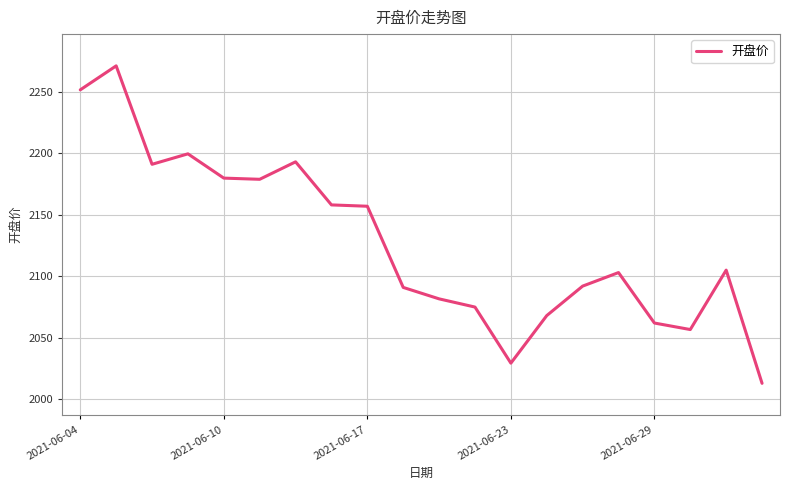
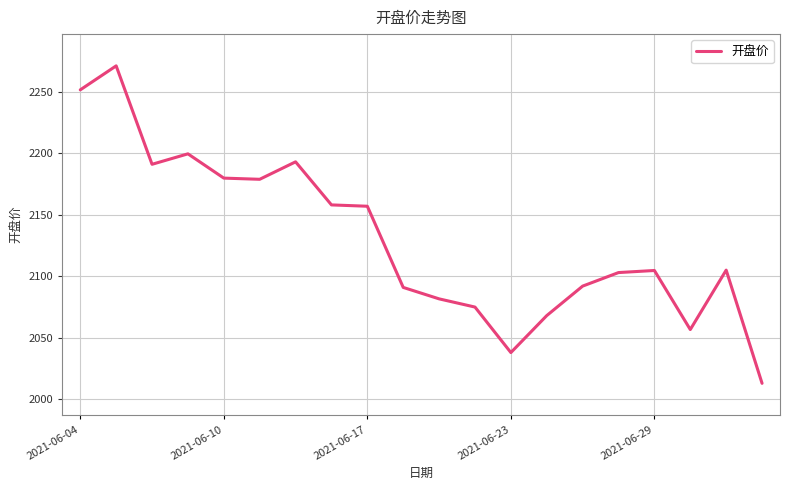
2021-06-23: 2029 -> 2038
2021-06-29: 2062 -> 2105
